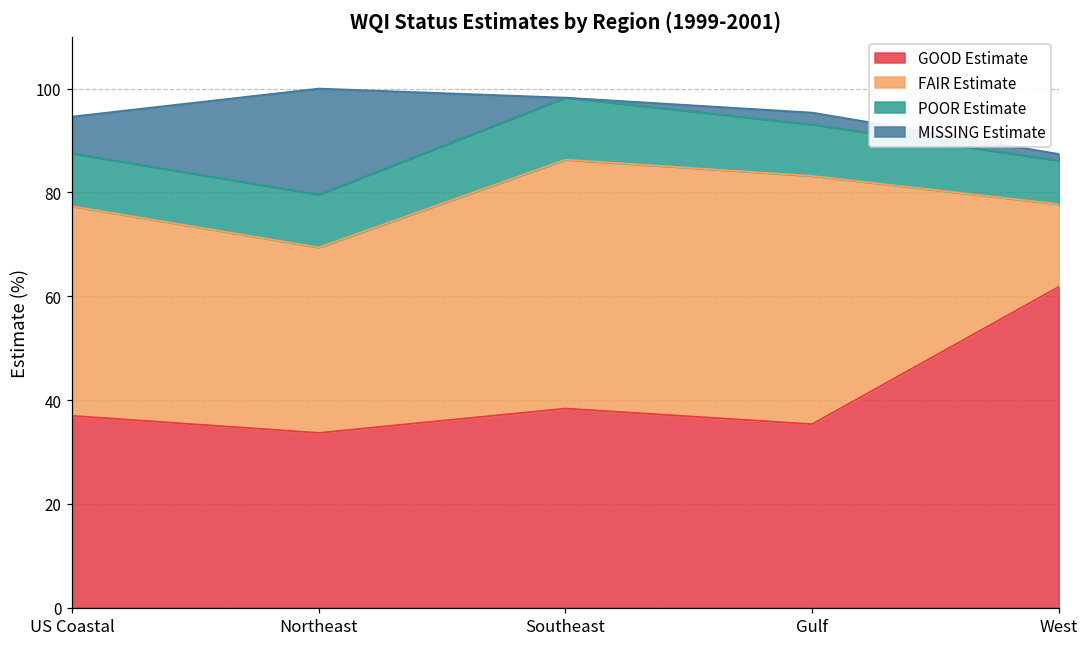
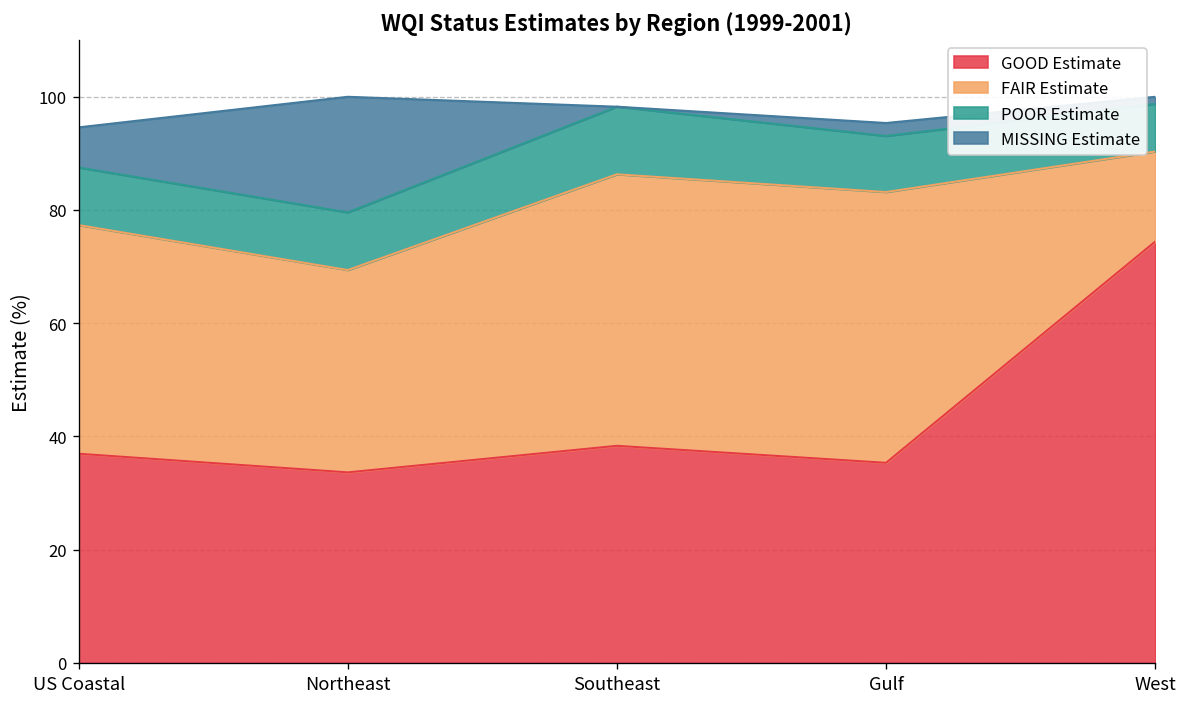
GOOD Estimate, West: 62 -> 74
